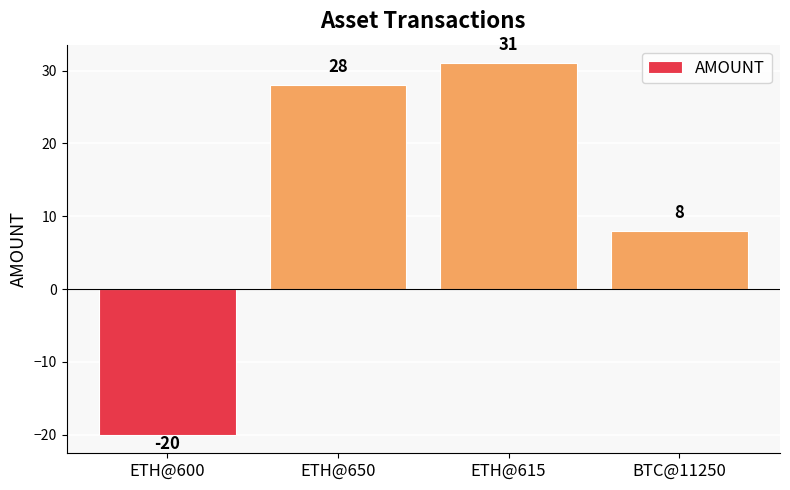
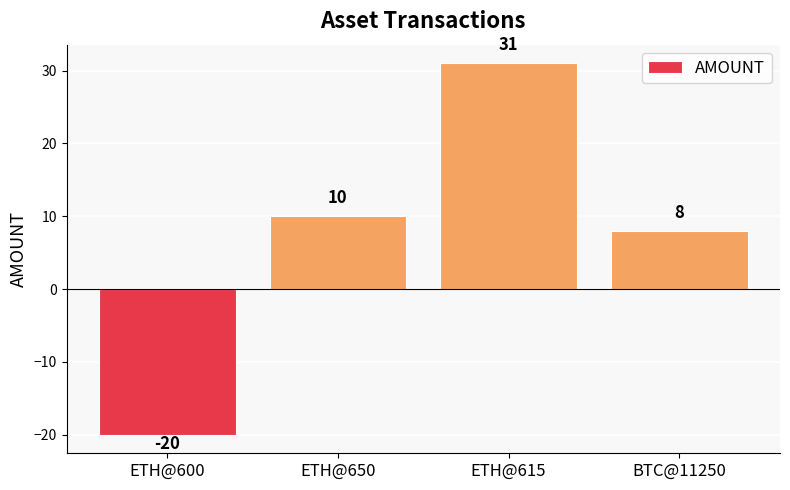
ETH@650: 28 -> 10
